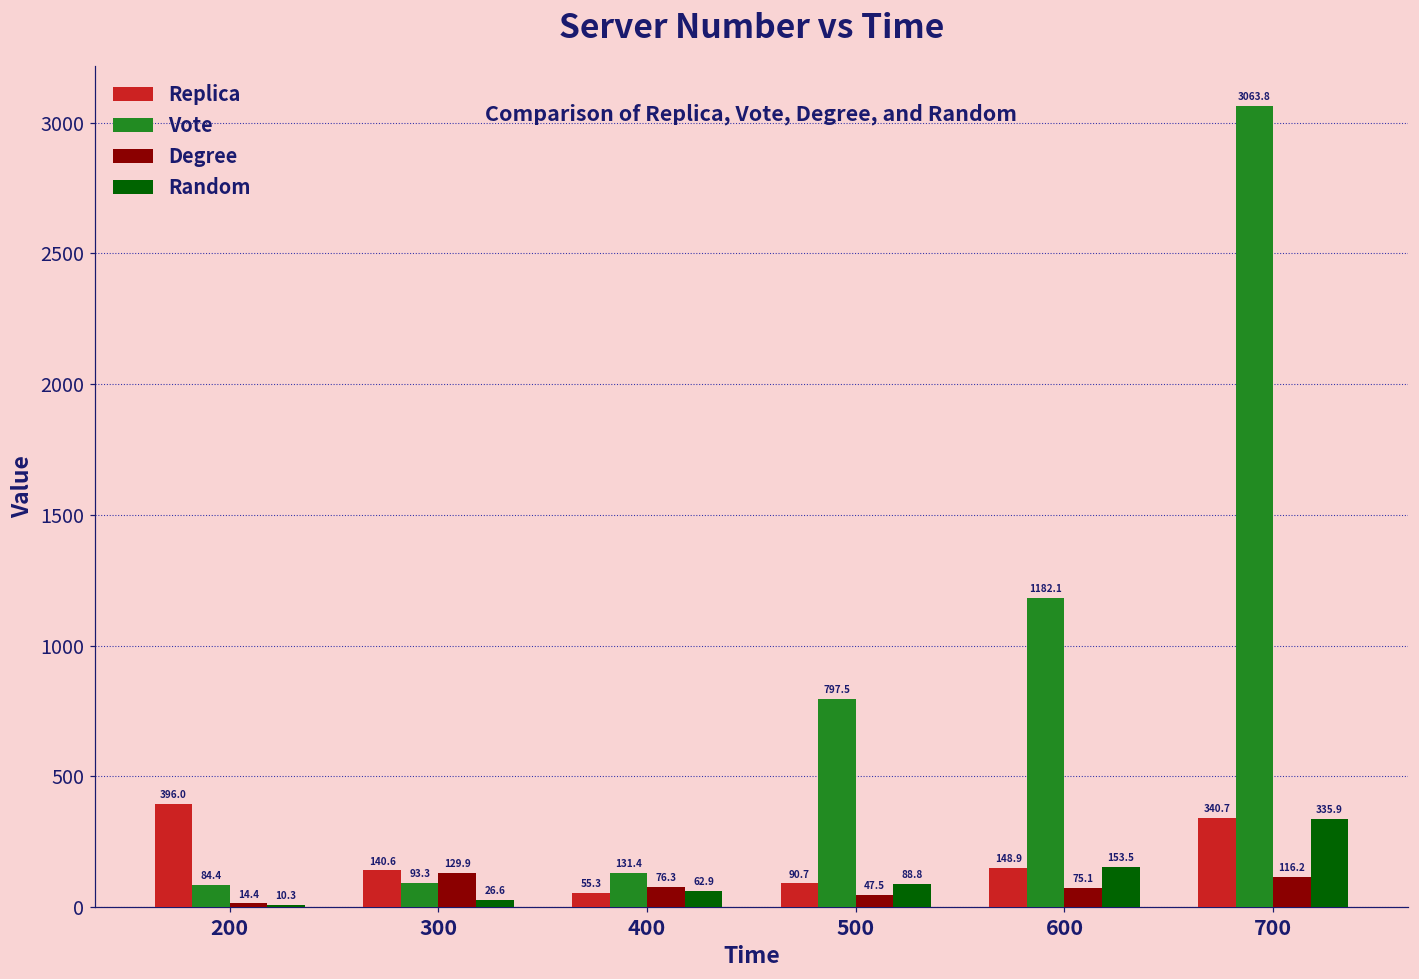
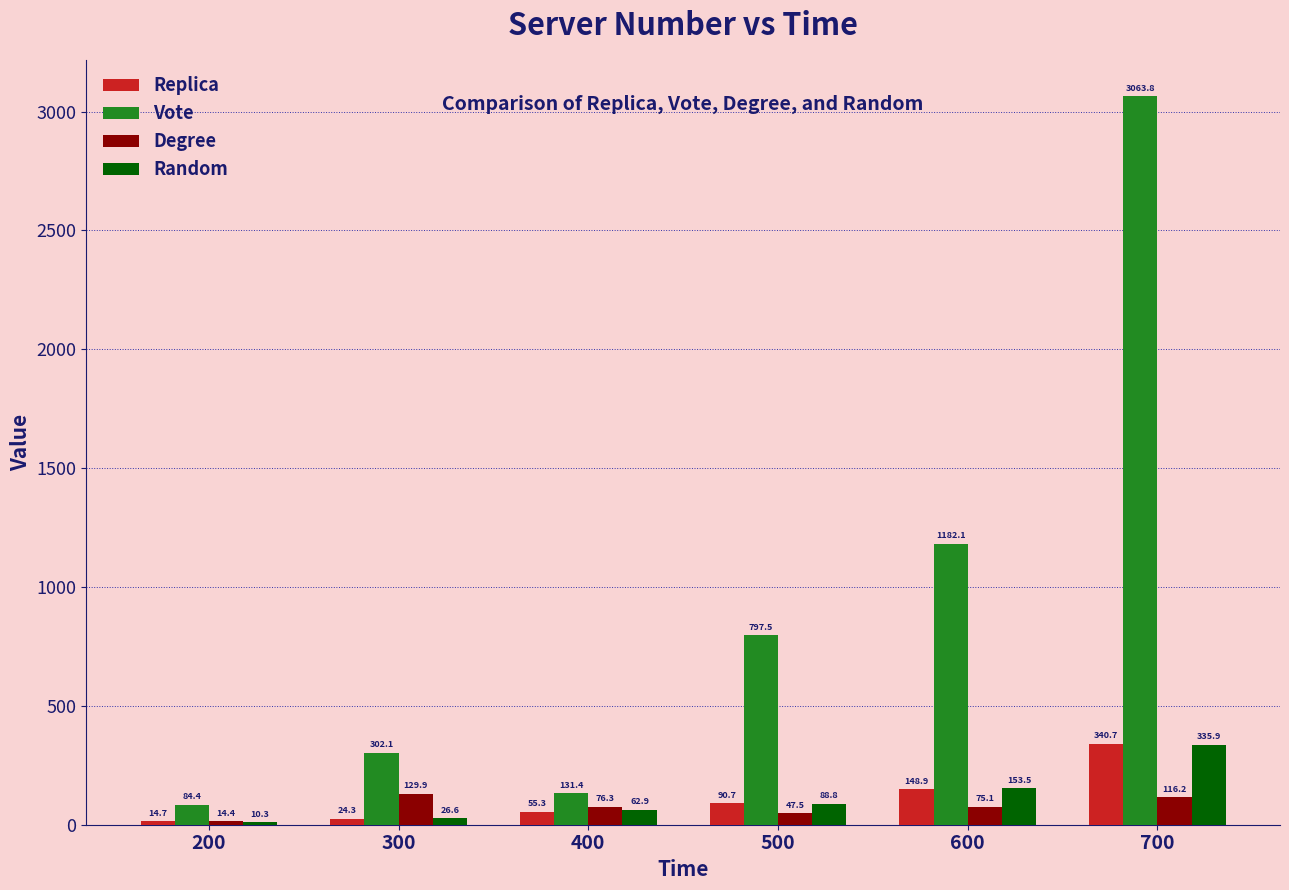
Replica, 200: 396.0 -> 14.7
Replica, 300: 140.6 -> 24.3
Vote, 300: 93.3 -> 302.1
